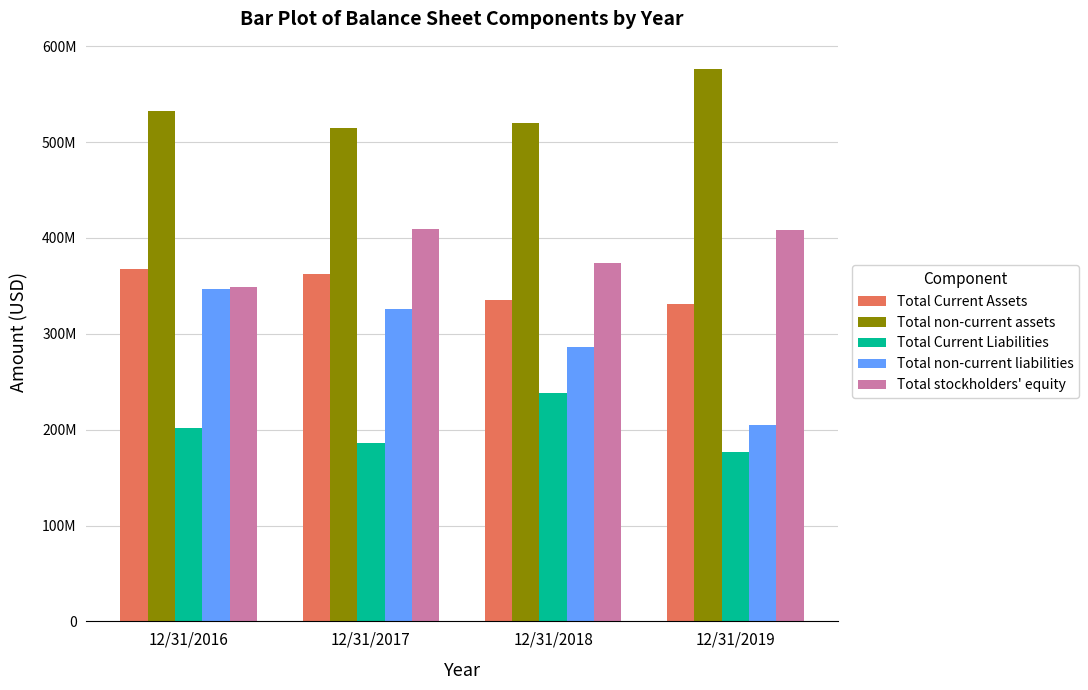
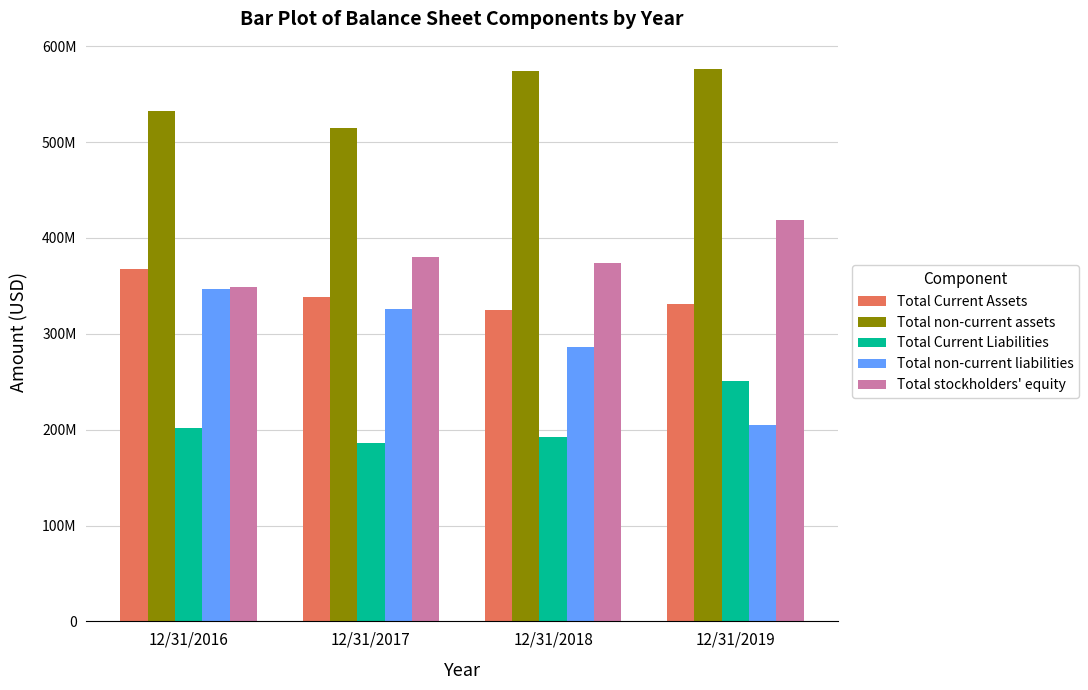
Total Current Assets, 12/31/2017: 360000000 -> 340000000
Total stockholders' equity, 12/31/2017: 410000000 -> 380000000
Total Current Assets, 12/31/2018: 340000000 -> 320000000
Total non-current assets, 12/31/2018: 520000000 -> 570000000
Total Current Liabilities, 12/31/2018: 240000000 -> 190000000
Total Current Liabilities, 12/31/2019: 180000000 -> 250000000
Total stockholders' equity, 12/31/2019: 410000000 -> 420000000
